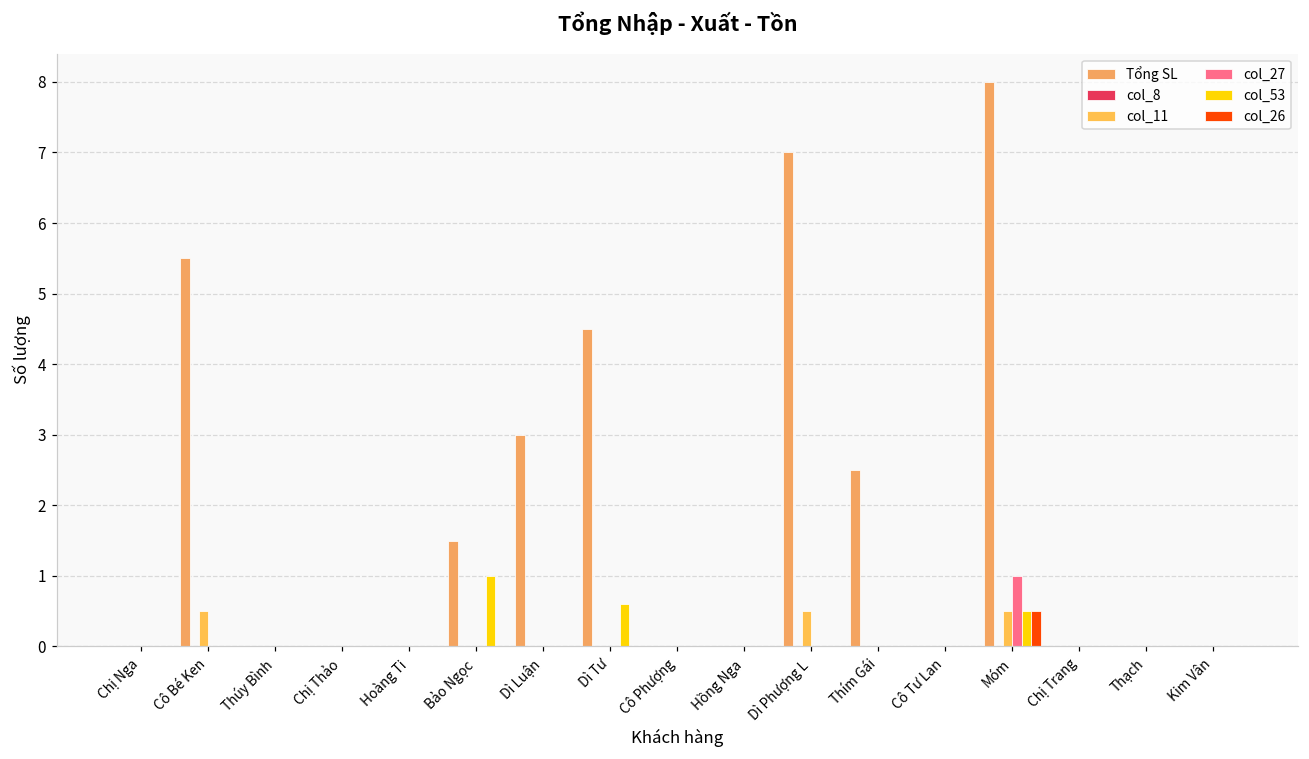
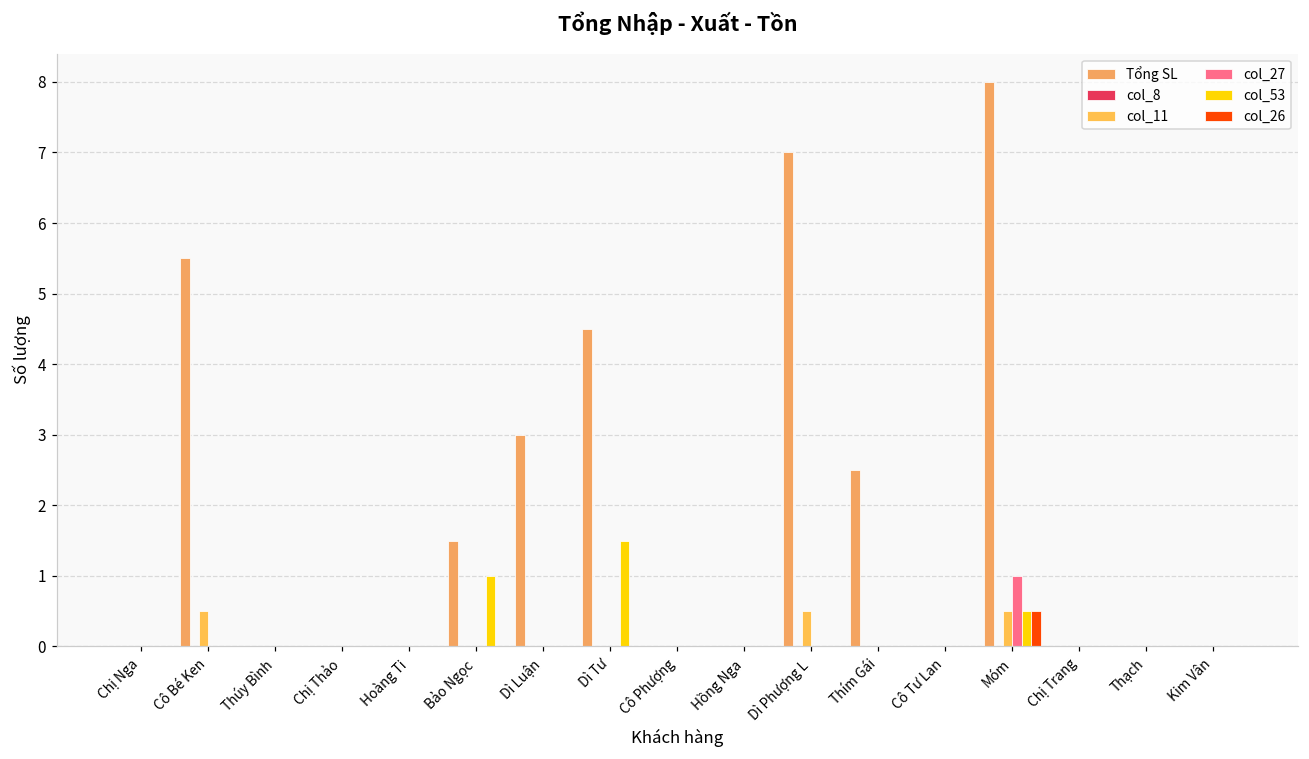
col_53, Dì Tư: 0.6 -> 1.5
